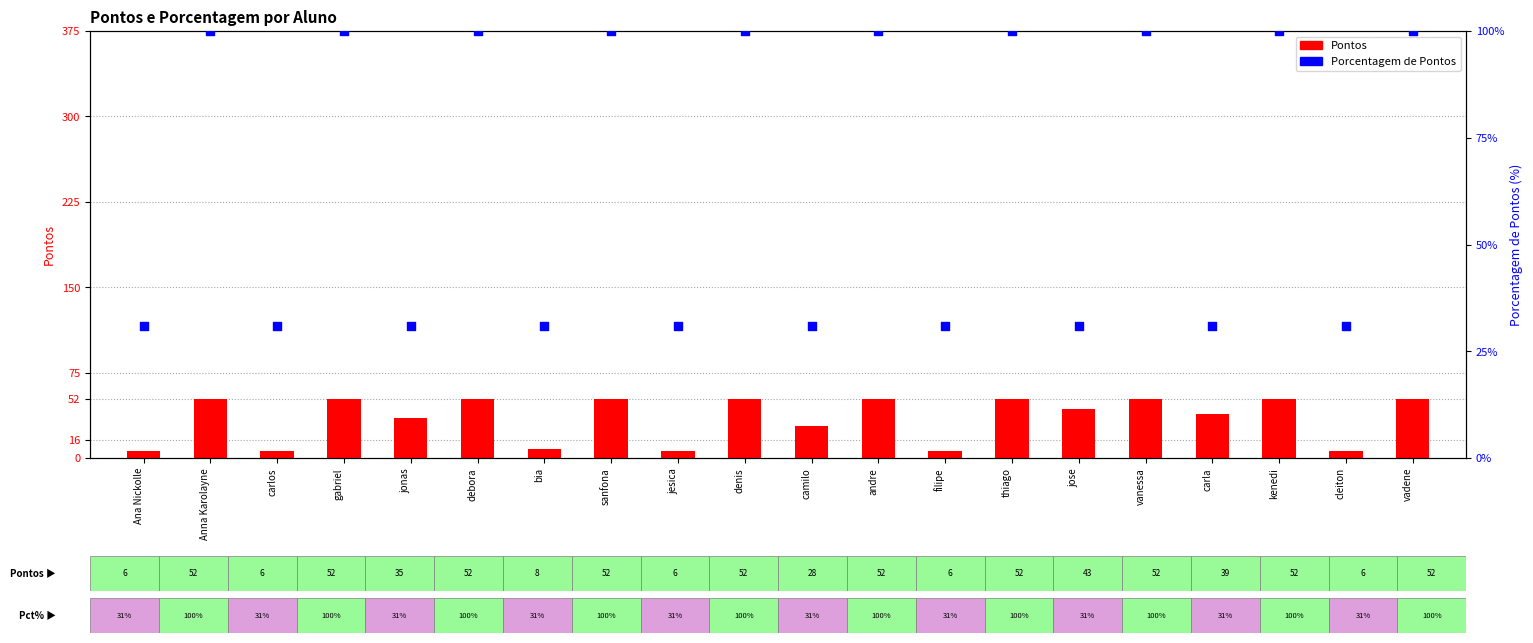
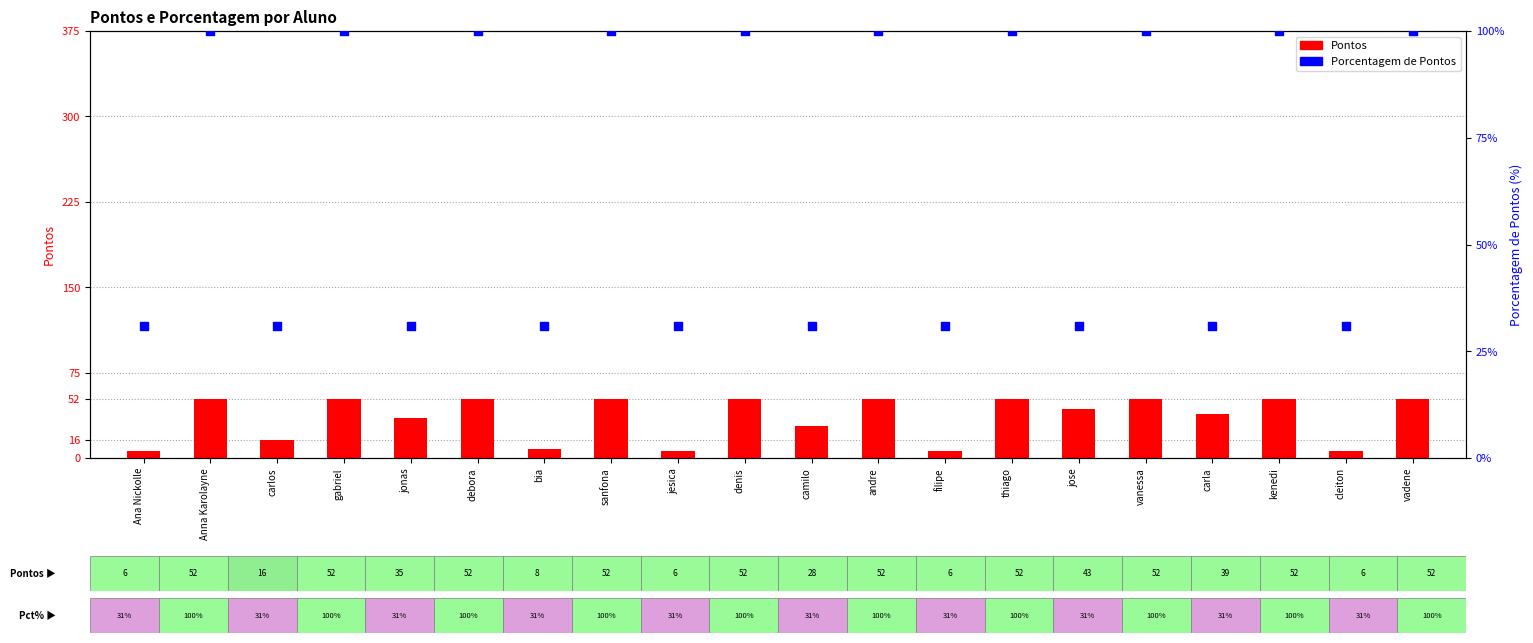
Pontos, carlos: 6 -> 16
